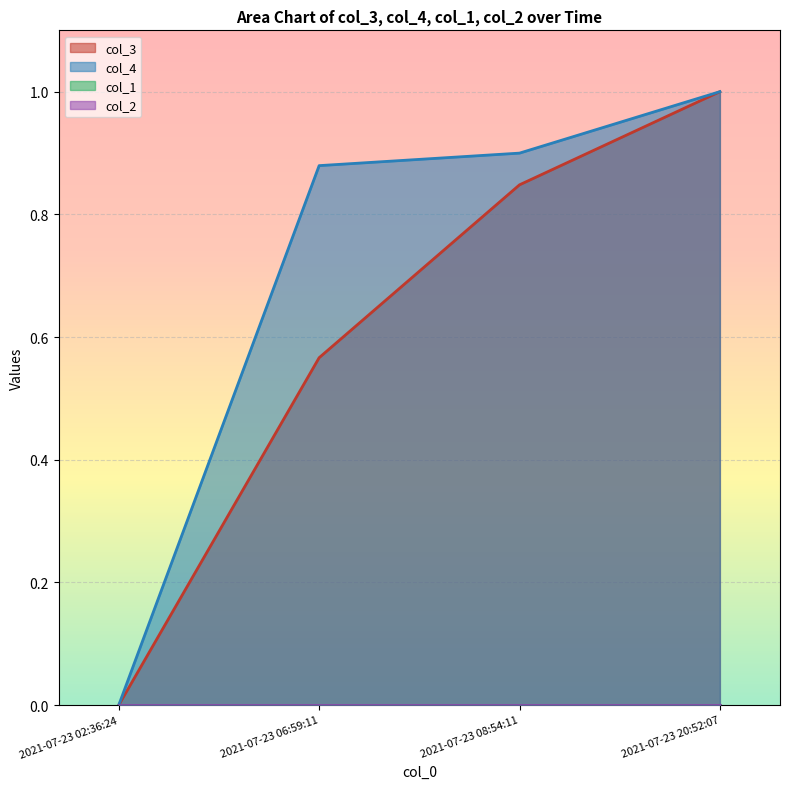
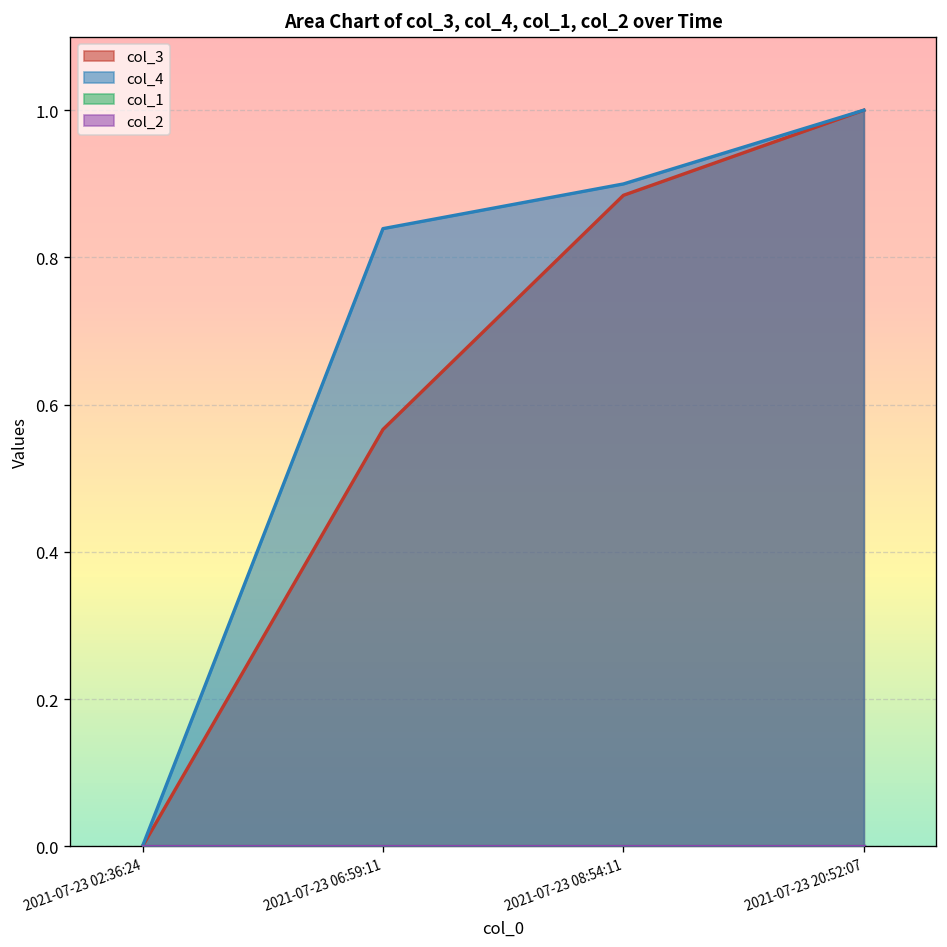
col_4, 2021-07-23 06:59:11: 0.88 -> 0.84
col_3, 2021-07-23 08:54:11: 0.85 -> 0.88
